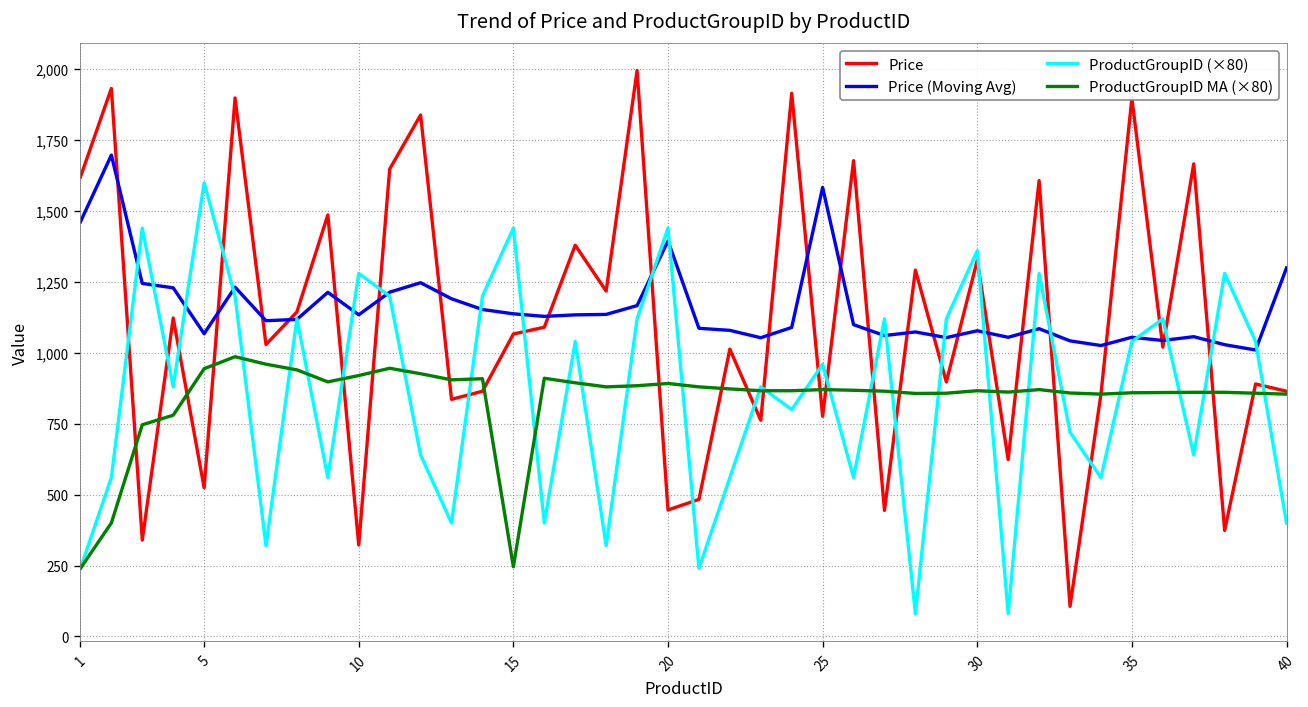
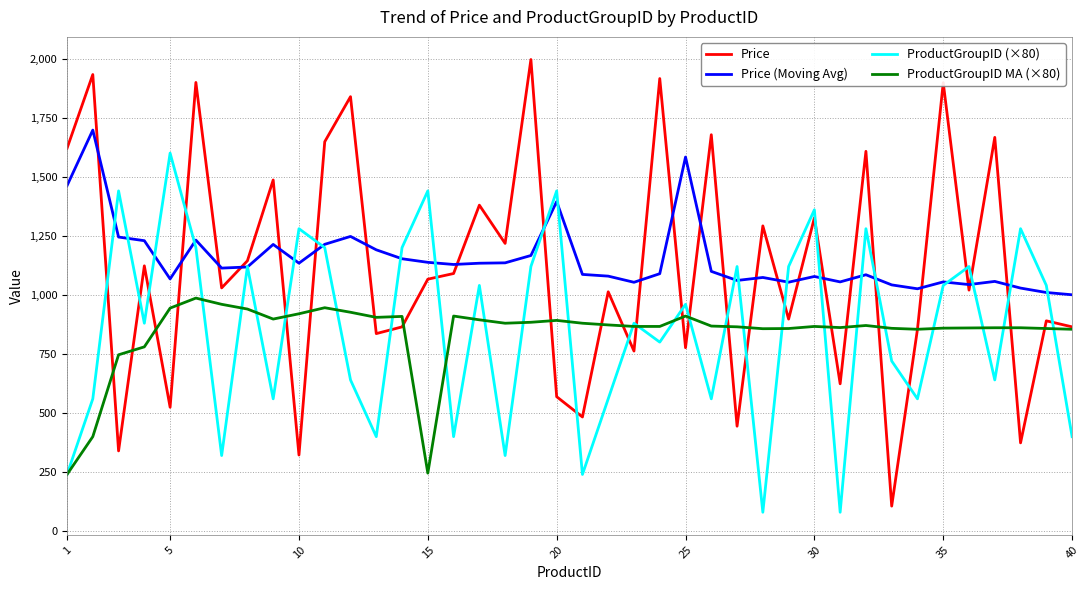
Price, 20: 450 -> 570
ProductGroupID MA (×80), 25: 870 -> 910
Price (Moving Avg), 40: 1,300 -> 1,000
